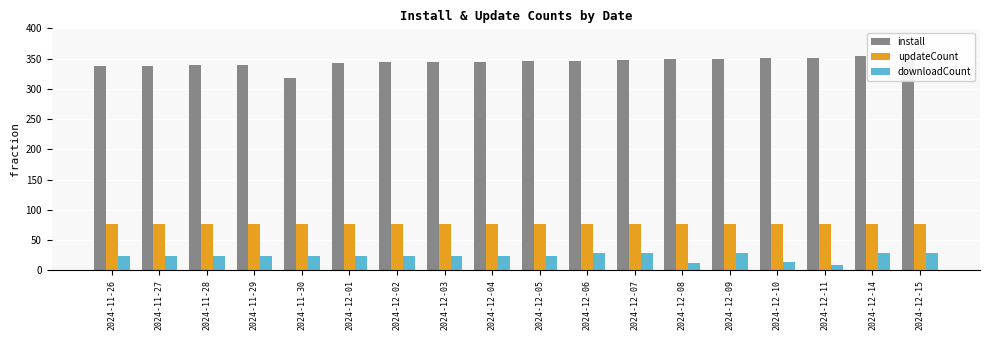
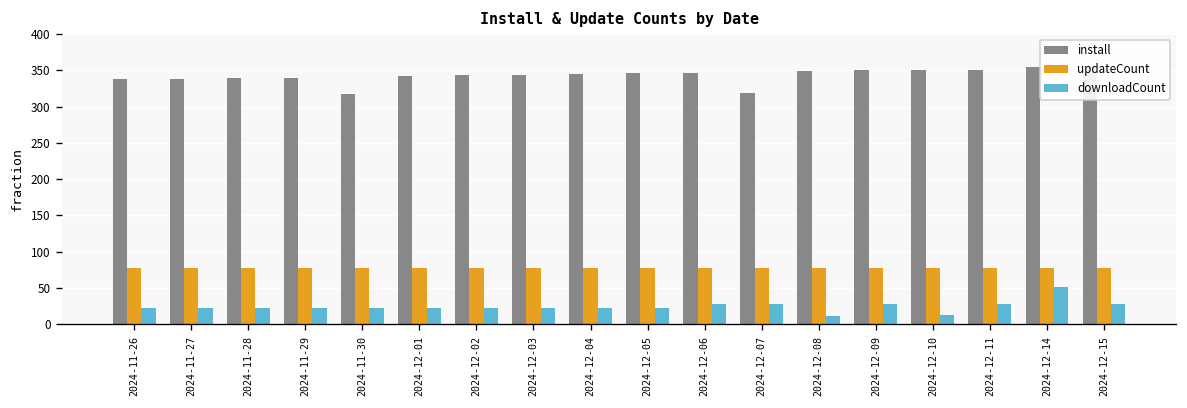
install, 2024-12-07: 350 -> 320
downloadCount, 2024-12-11: 10 -> 30
downloadCount, 2024-12-14: 30 -> 50
